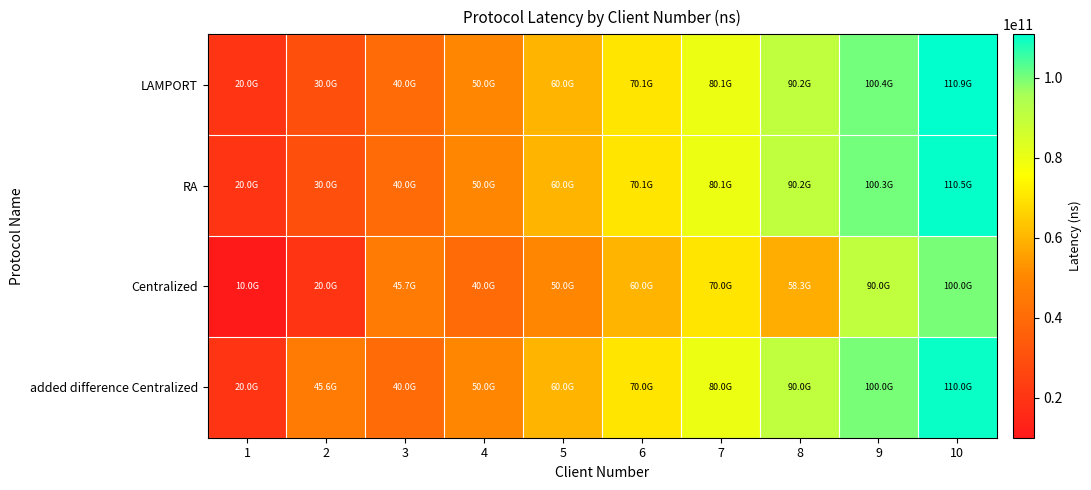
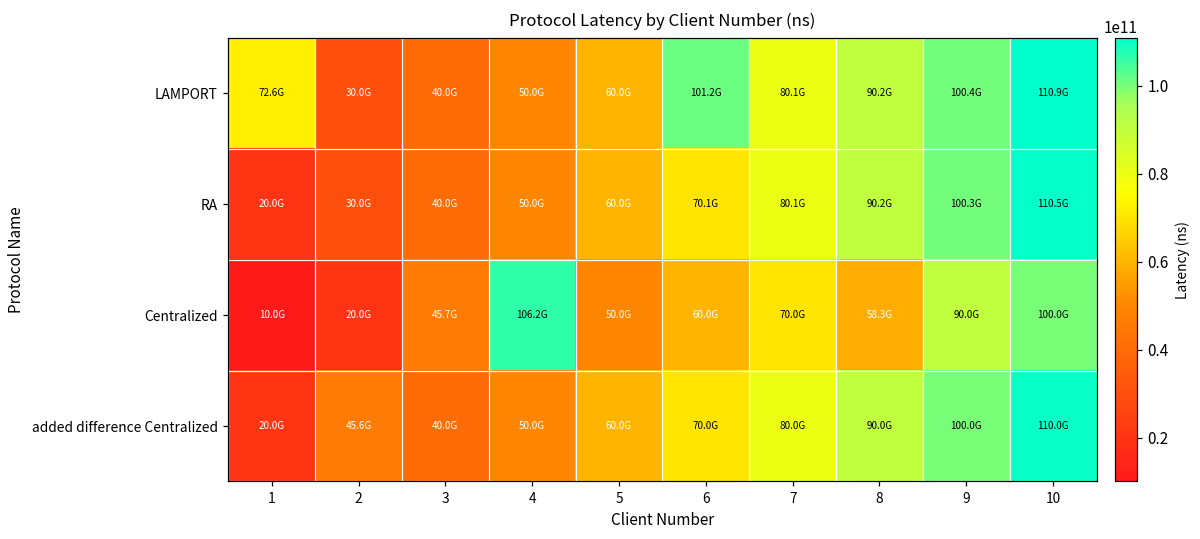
LAMPORT, 1: 20.0G -> 72.6G
LAMPORT, 6: 70.1G -> 101.2G
Centralized, 4: 40.0G -> 106.2G
